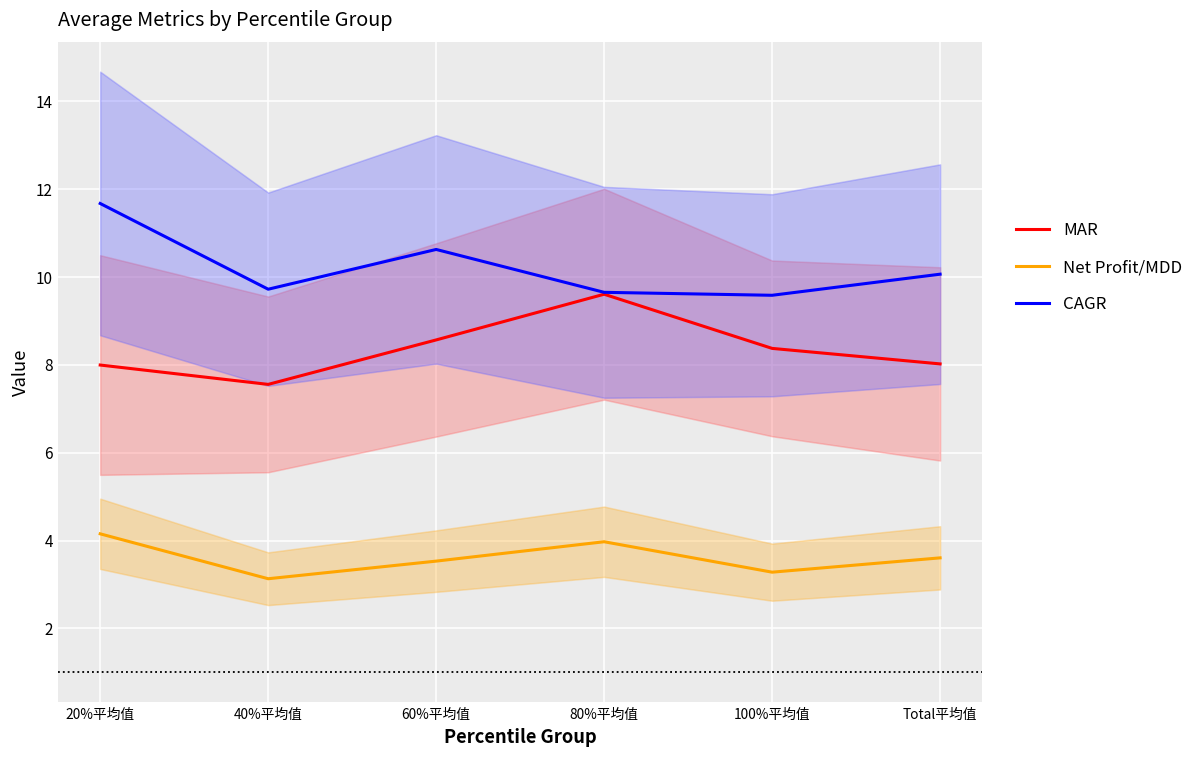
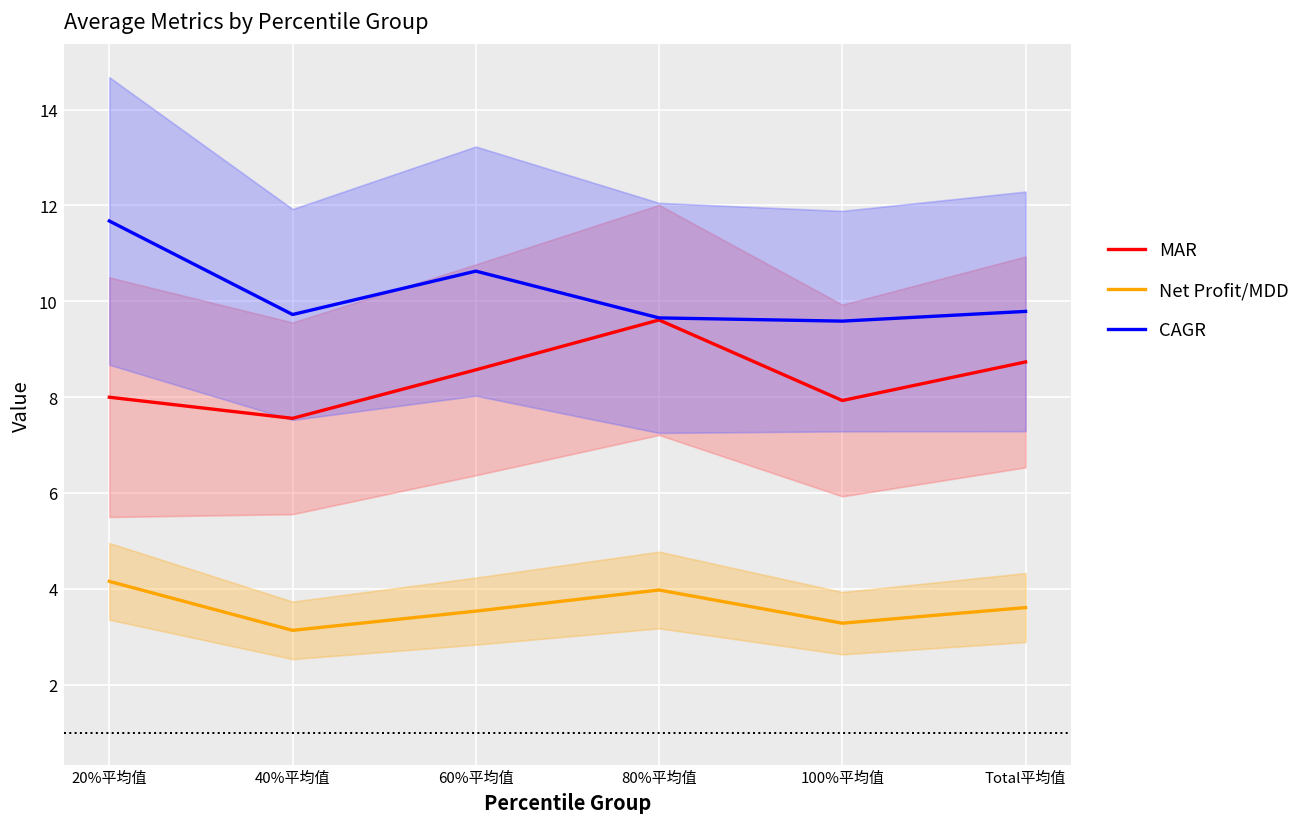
MAR, 100%平均值: 8.4 -> 7.9
MAR, Total平均值: 8.0 -> 8.7
CAGR, Total平均值: 10.1 -> 9.8
